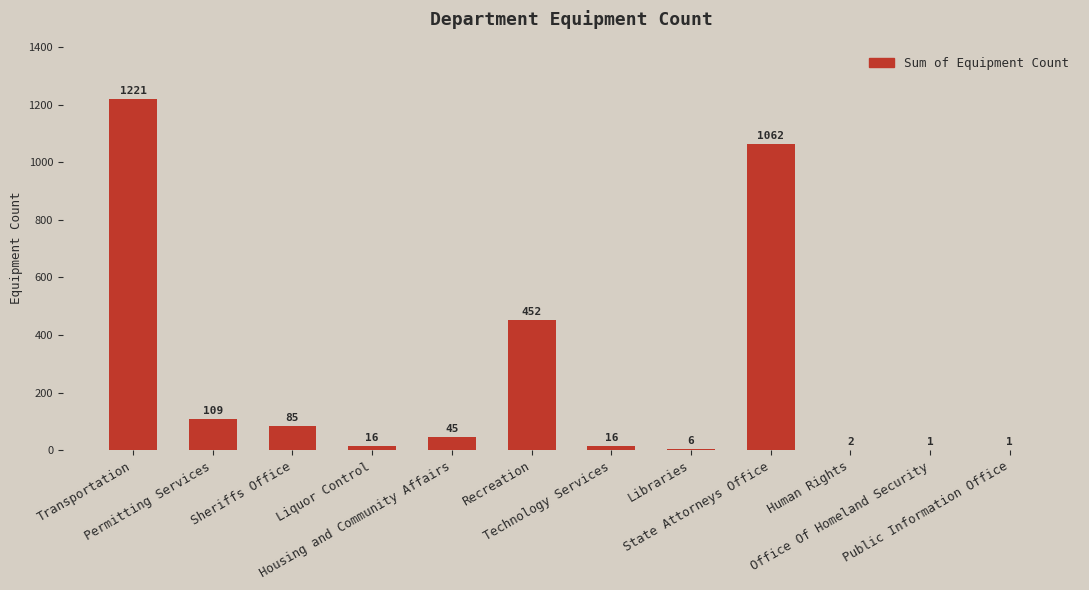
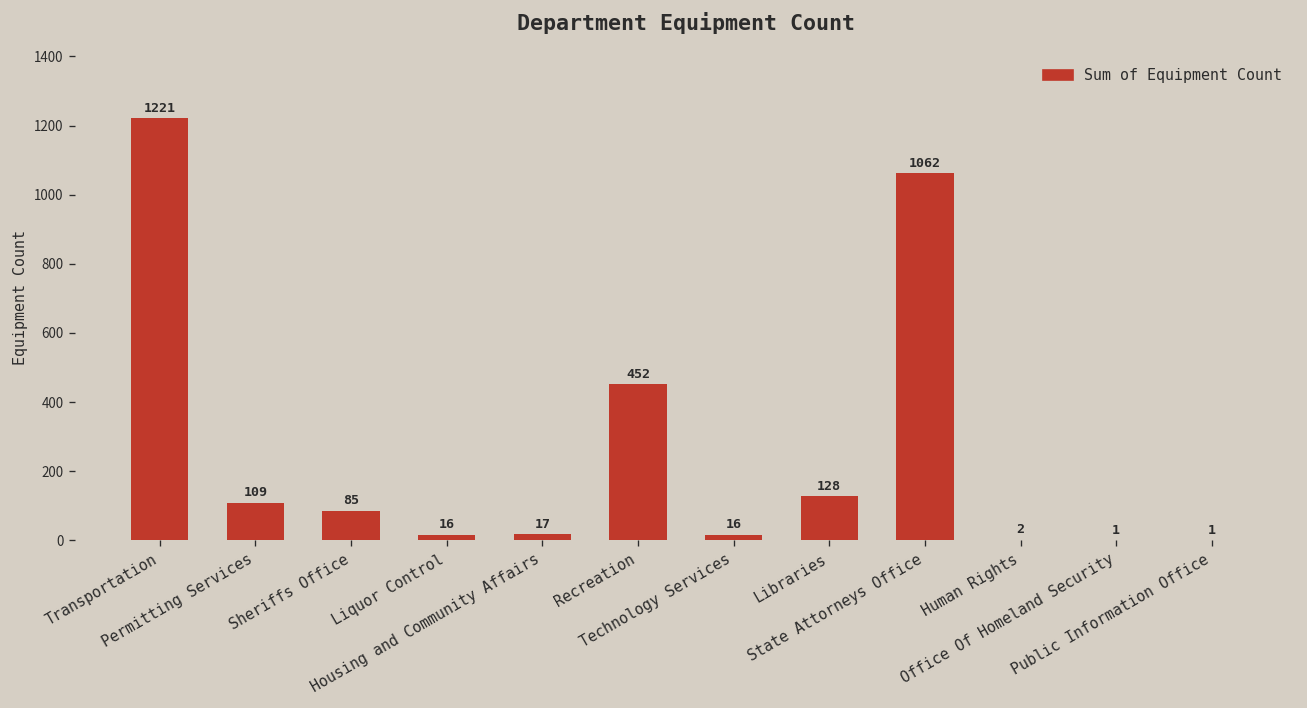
Housing and Community Affairs: 45 -> 17
Libraries: 6 -> 128
